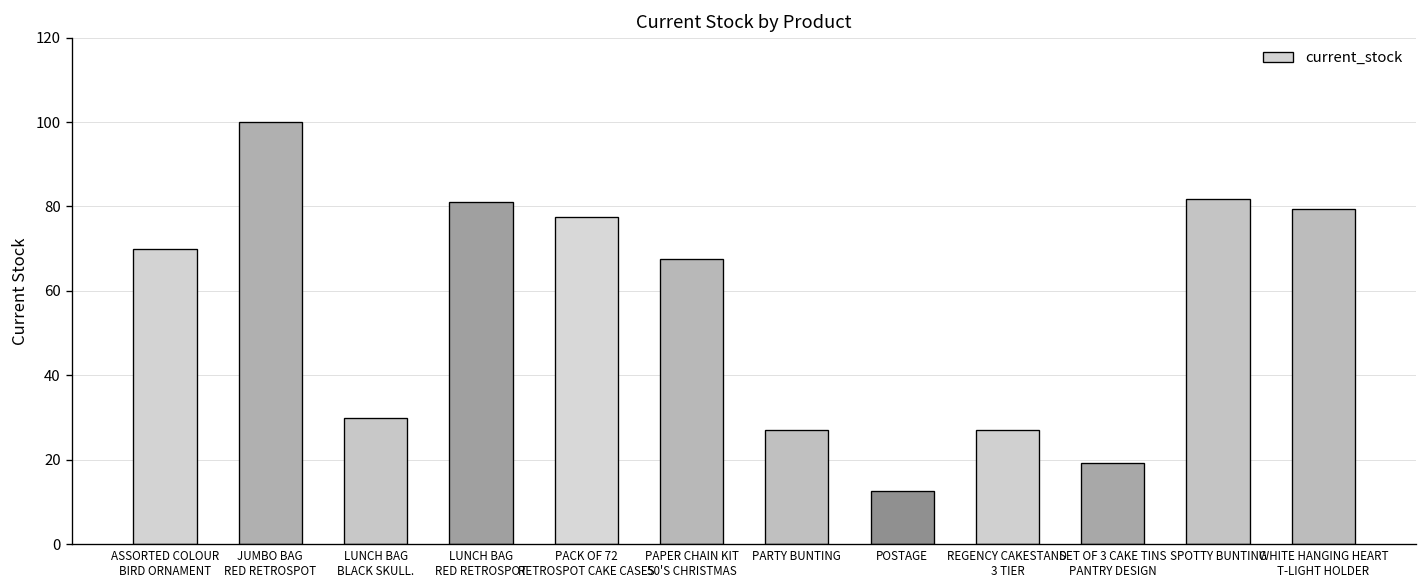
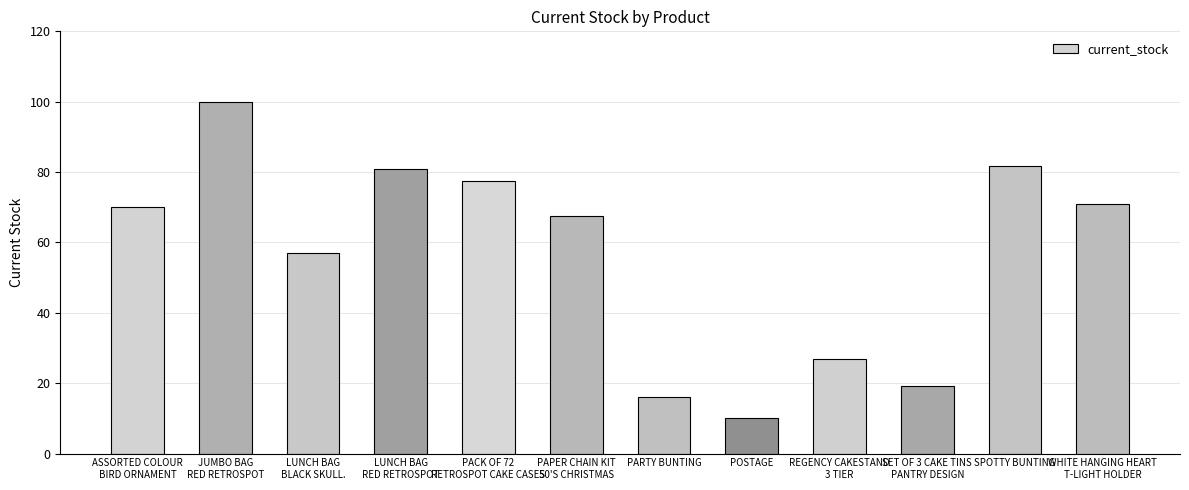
LUNCH BAG BLACK SKULL.: 30 -> 57
PARTY BUNTING: 27 -> 16
POSTAGE: 13 -> 10
WHITE HANGING HEART T-LIGHT HOLDER: 79 -> 71
